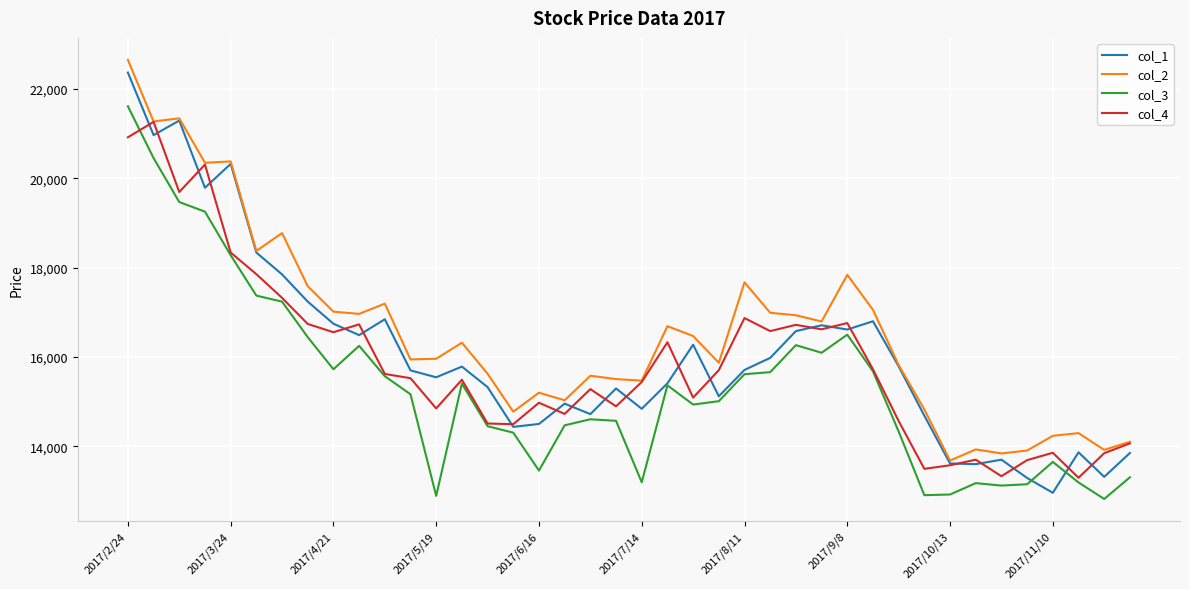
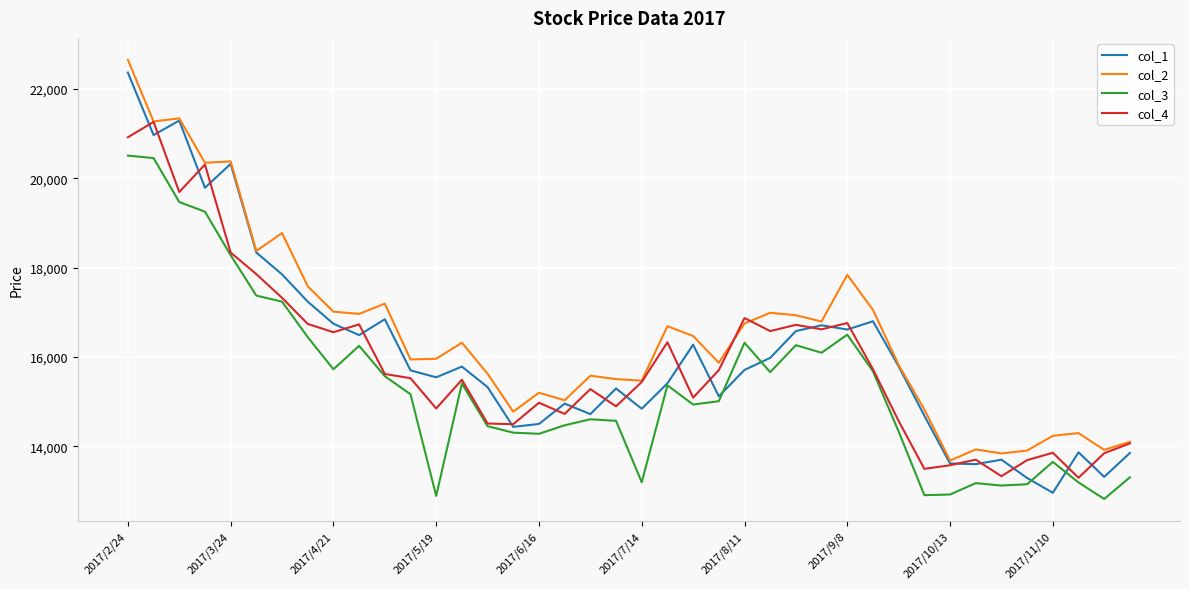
col_3, 2017/2/24: 21,600 -> 20,500
col_3, 2017/6/16: 13,500 -> 14,300
col_2, 2017/8/11: 17,700 -> 16,800
col_3, 2017/8/11: 15,600 -> 16,300
